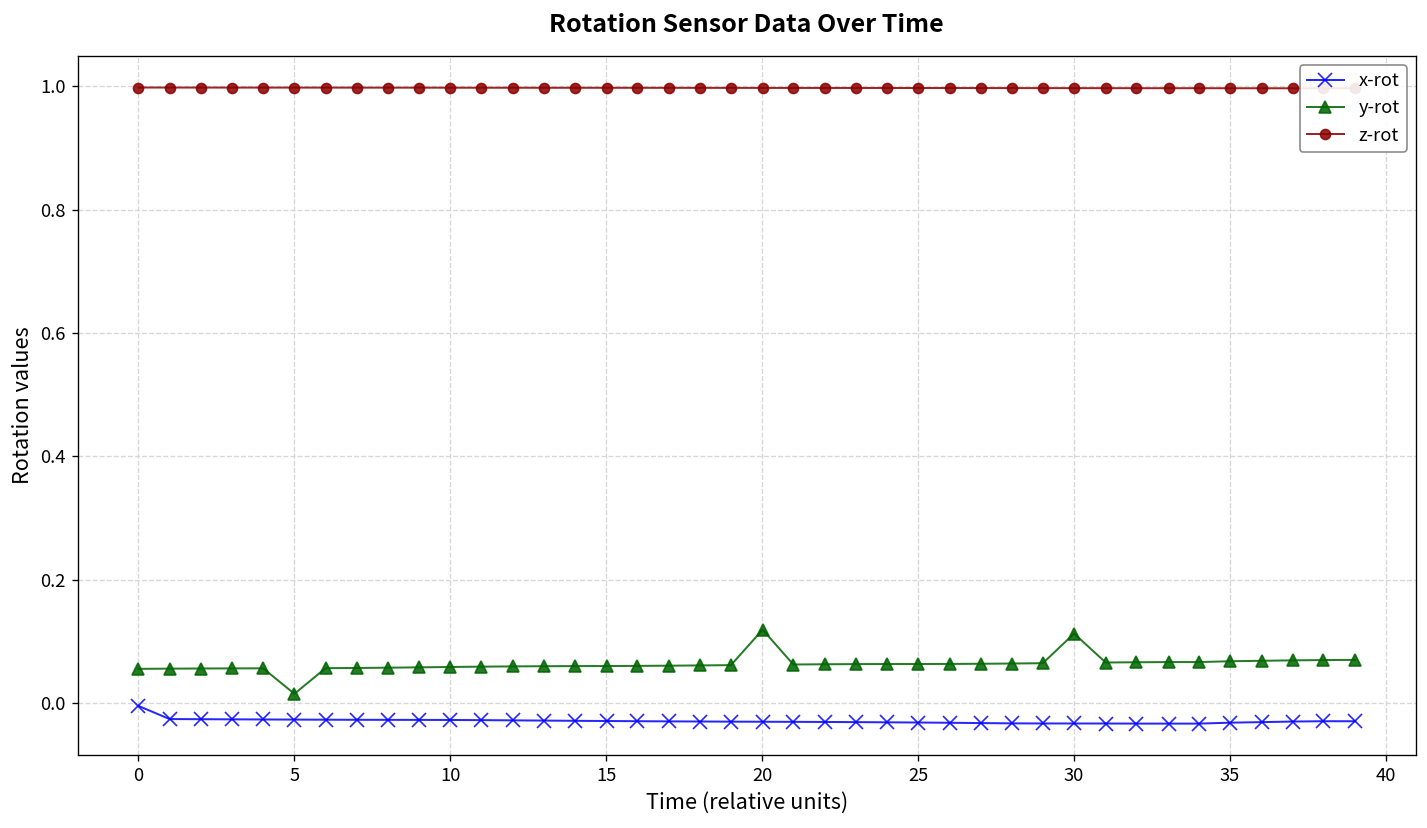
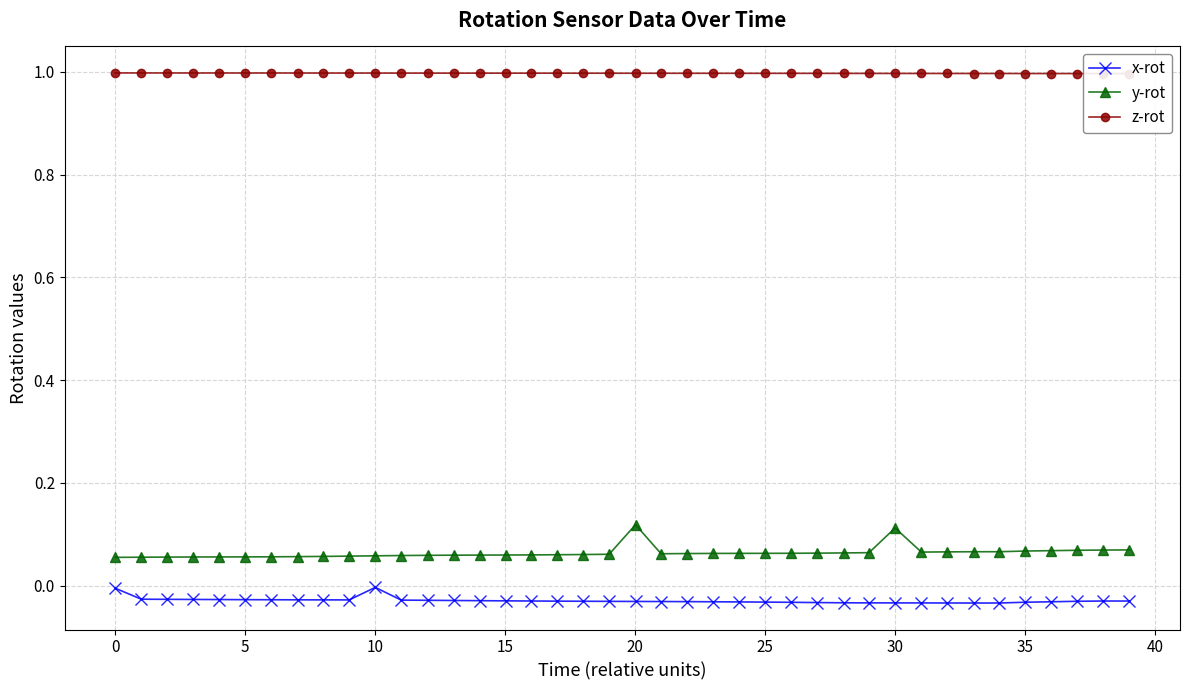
y-rot, 5: 0.01 -> 0.06
x-rot, 10: -0.03 -> 0.00
